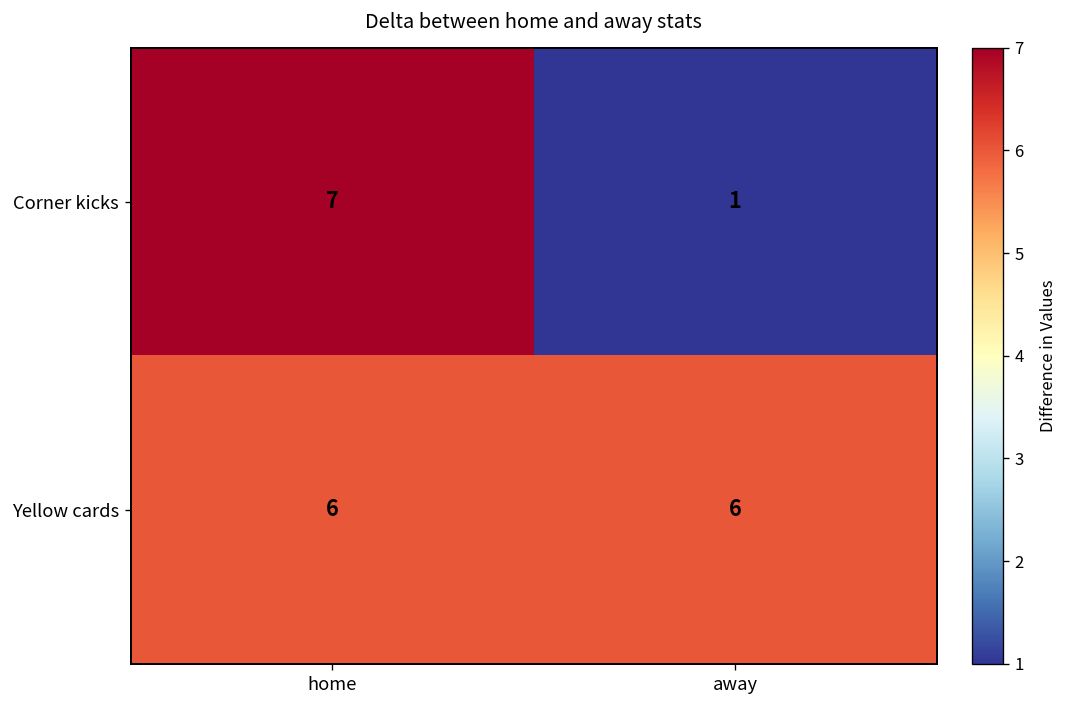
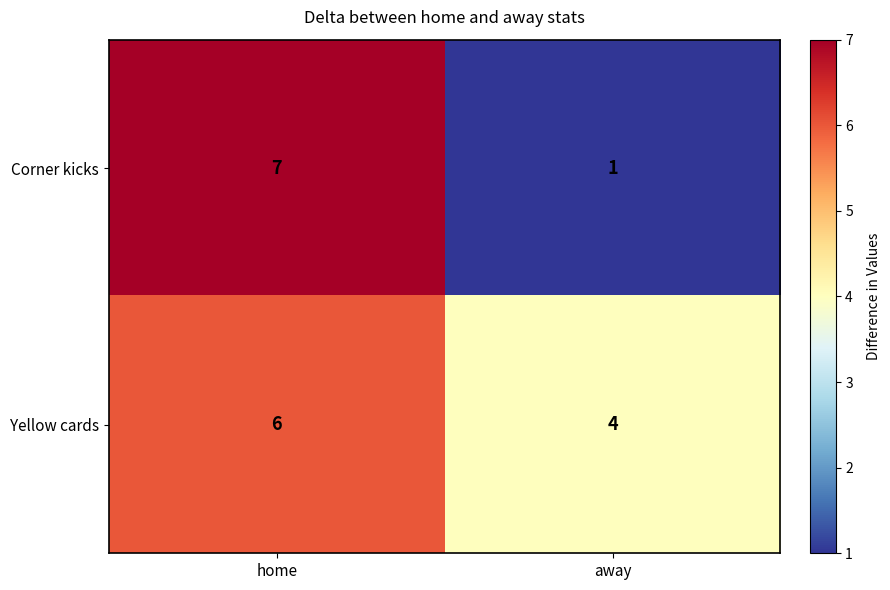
Yellow cards, away: 6 -> 4
